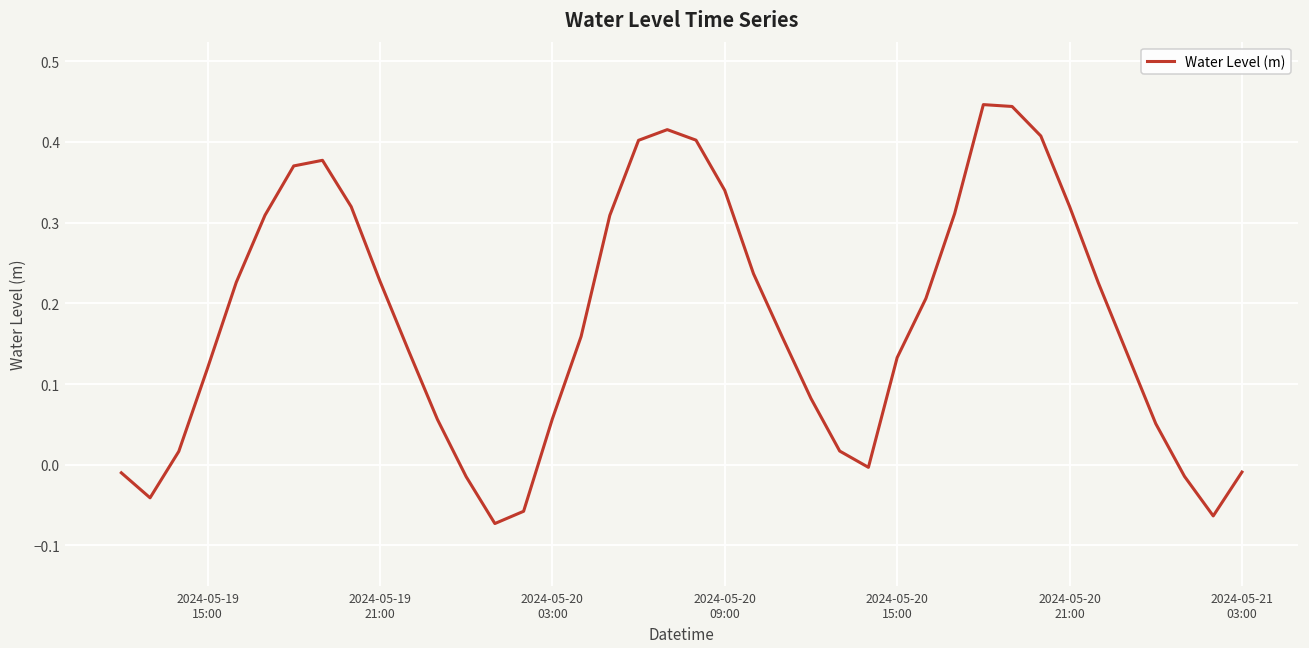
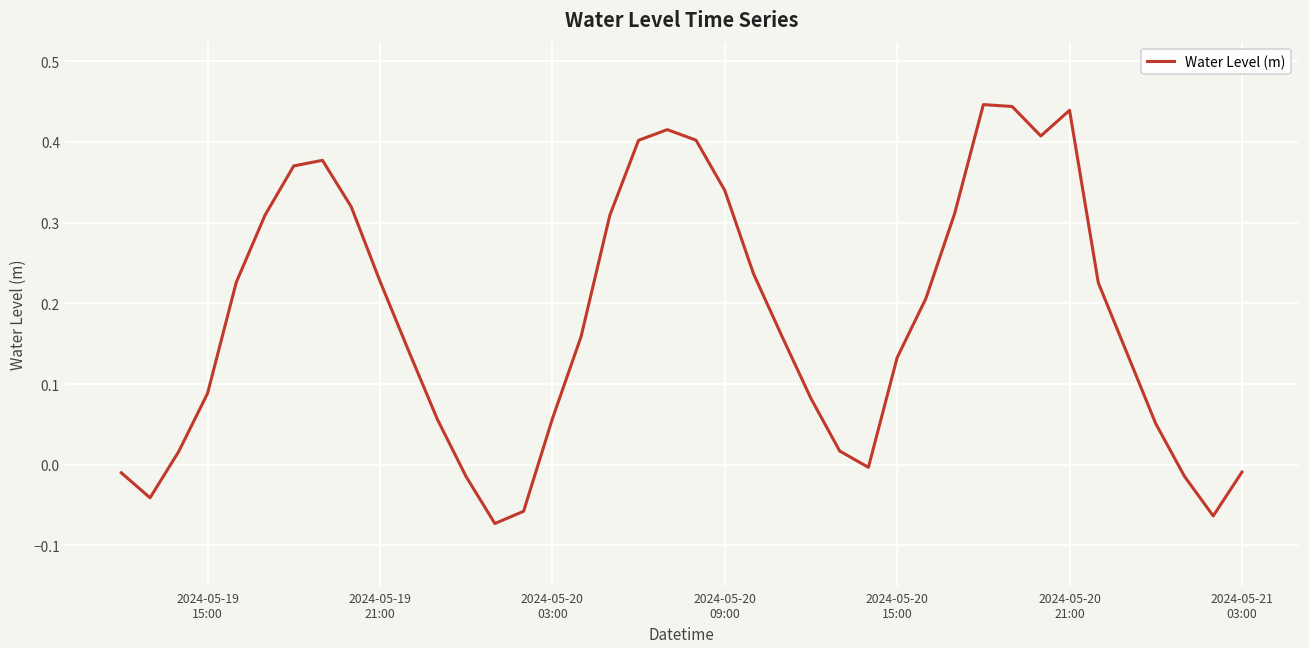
2024-05-19 15:00: 0.12 -> 0.09
2024-05-20 21:00: 0.32 -> 0.44
